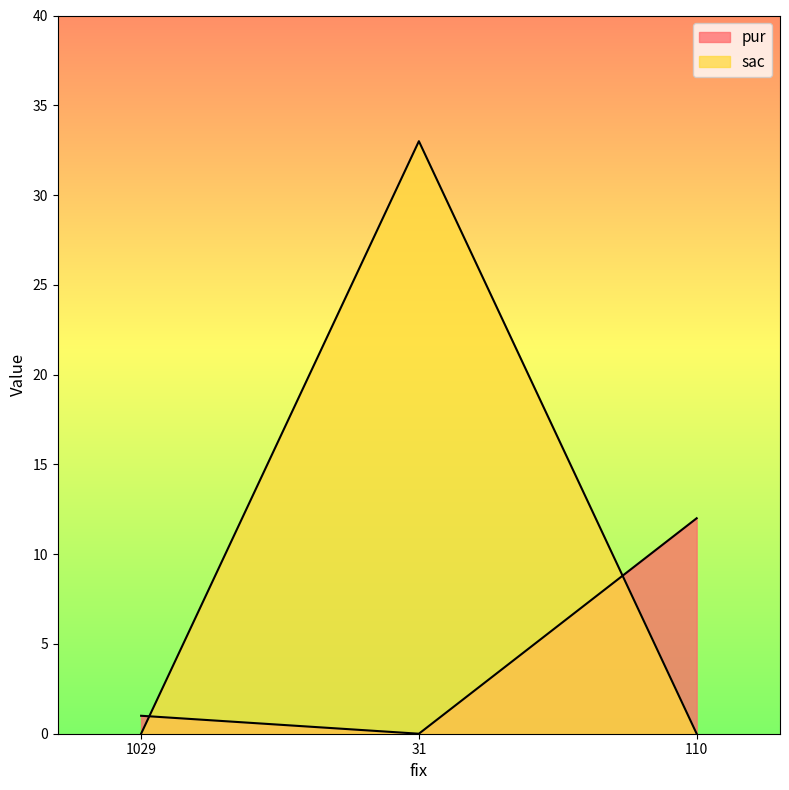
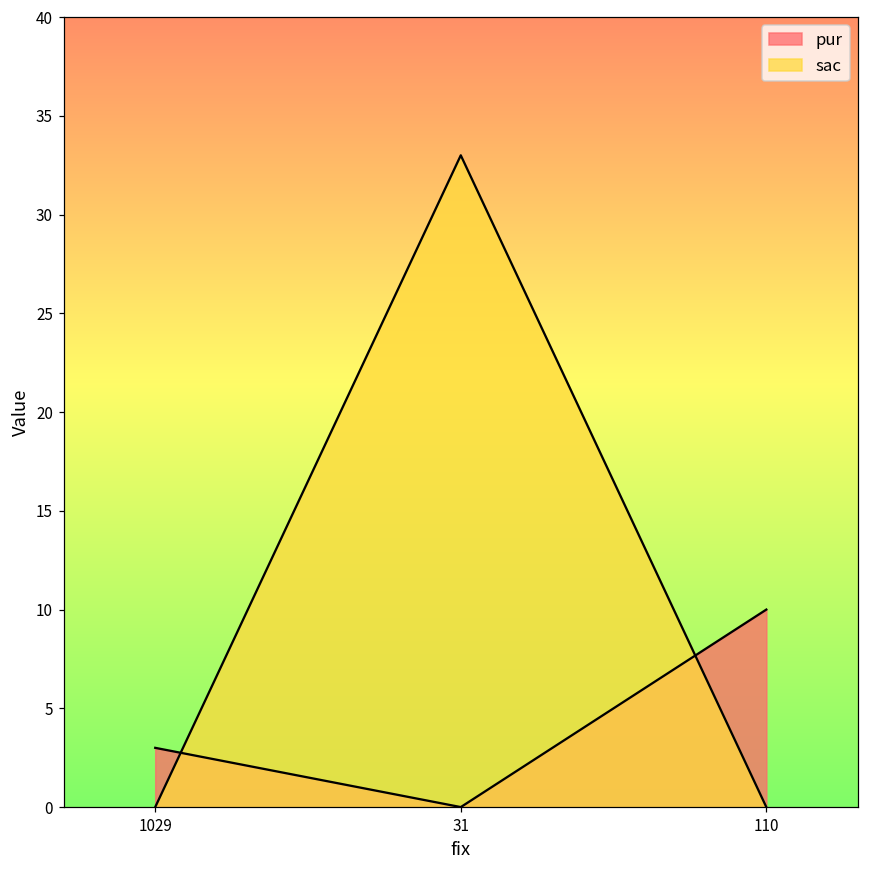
pur, 1029: 1 -> 3
pur, 110: 12 -> 10
